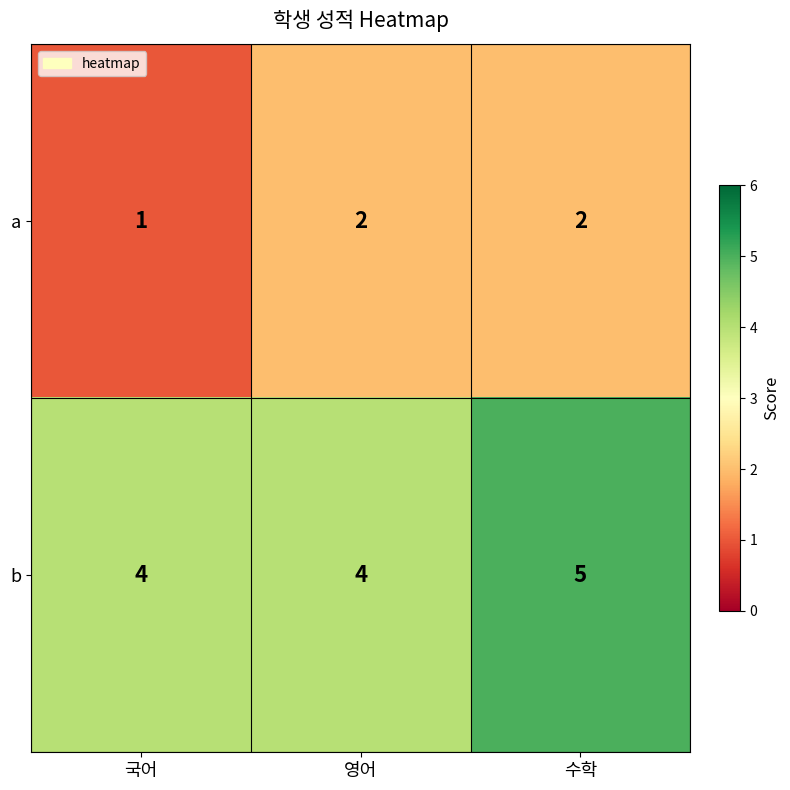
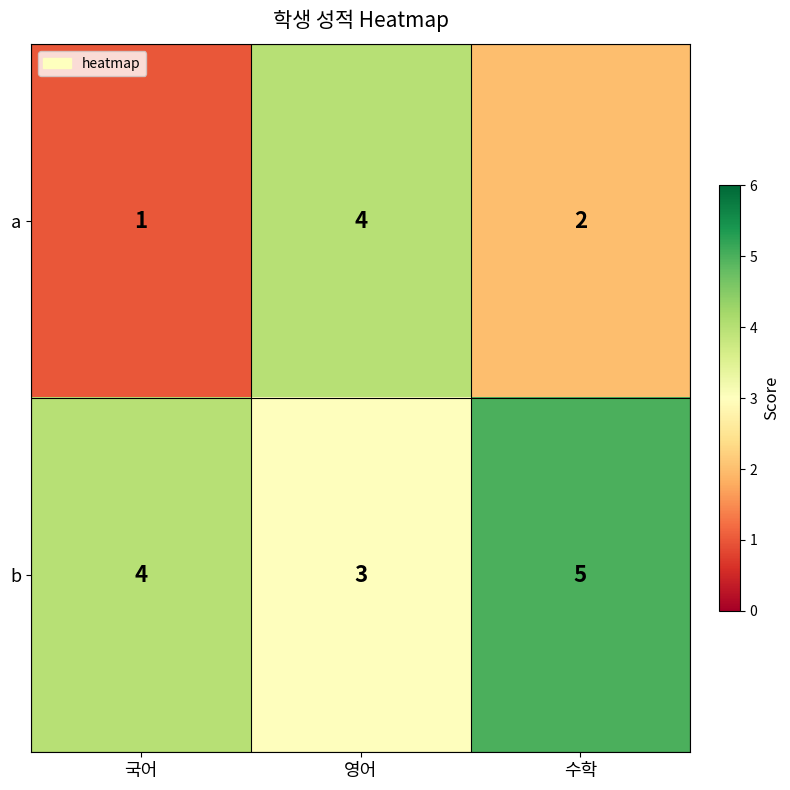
a, 영어: 2 -> 4
b, 영어: 4 -> 3
